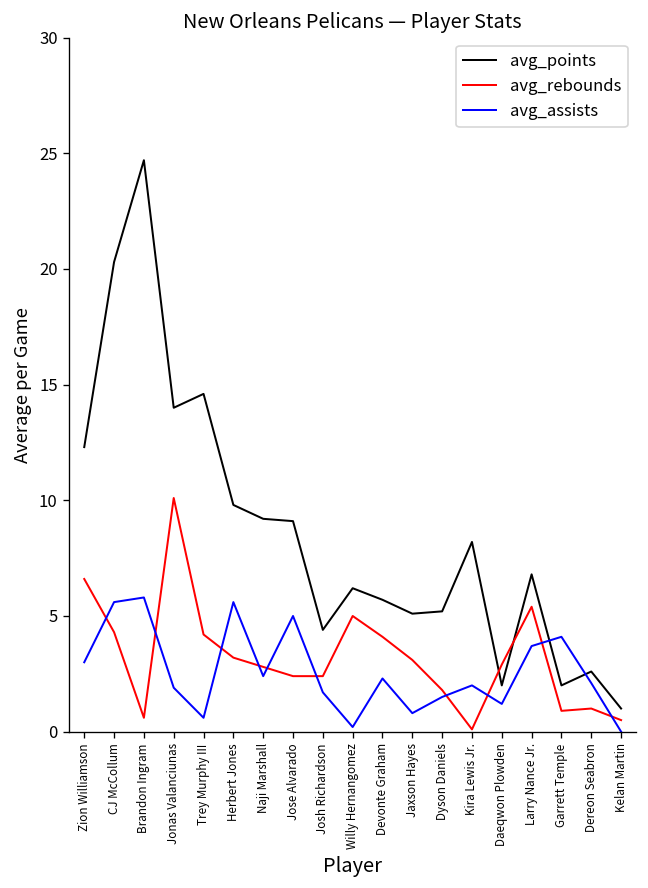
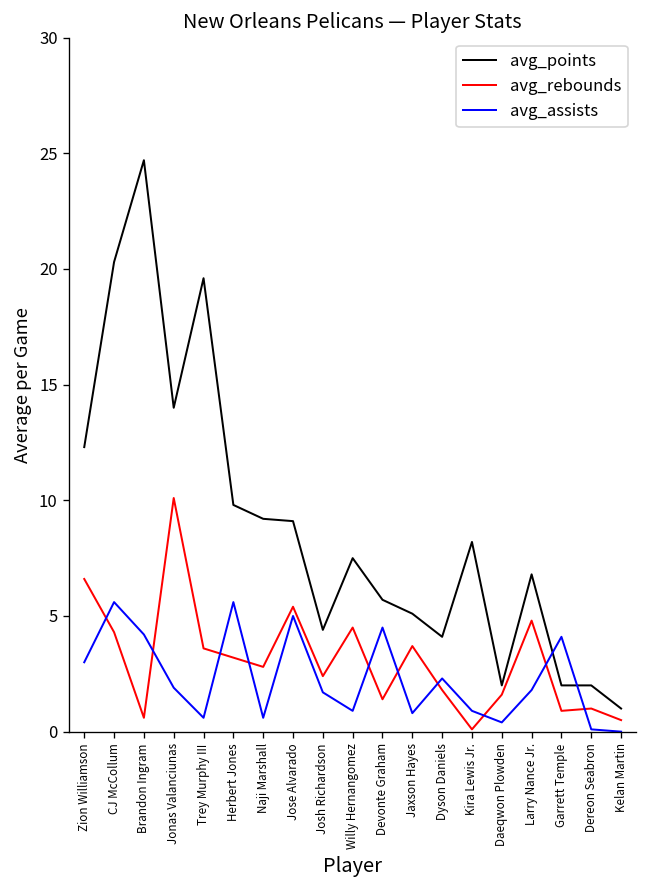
avg_assists, Brandon Ingram: 5.8 -> 4.2
avg_points, Trey Murphy III: 14.6 -> 19.6
avg_rebounds, Trey Murphy III: 4.2 -> 3.6
avg_assists, Naji Marshall: 2.4 -> 0.6
avg_rebounds, Jose Alvarado: 2.4 -> 5.4
avg_points, Willy Hernangomez: 6.2 -> 7.5
avg_rebounds, Willy Hernangomez: 5.0 -> 4.5
avg_assists, Willy Hernangomez: 0.2 -> 0.9
avg_rebounds, Devonte Graham: 4.1 -> 1.4
avg_assists, Devonte Graham: 2.3 -> 4.5
avg_rebounds, Jaxson Hayes: 3.1 -> 3.7
avg_points, Dyson Daniels: 5.2 -> 4.1
avg_assists, Dyson Daniels: 1.5 -> 2.3
avg_assists, Kira Lewis Jr.: 2.0 -> 0.9
avg_rebounds, Daeqwon Plowden: 2.9 -> 1.6
avg_assists, Daeqwon Plowden: 1.2 -> 0.4
avg_rebounds, Larry Nance Jr.: 5.4 -> 4.8
avg_assists, Larry Nance Jr.: 3.7 -> 1.8
avg_points, Dereon Seabron: 2.6 -> 2.0
avg_assists, Dereon Seabron: 2.1 -> 0.1
